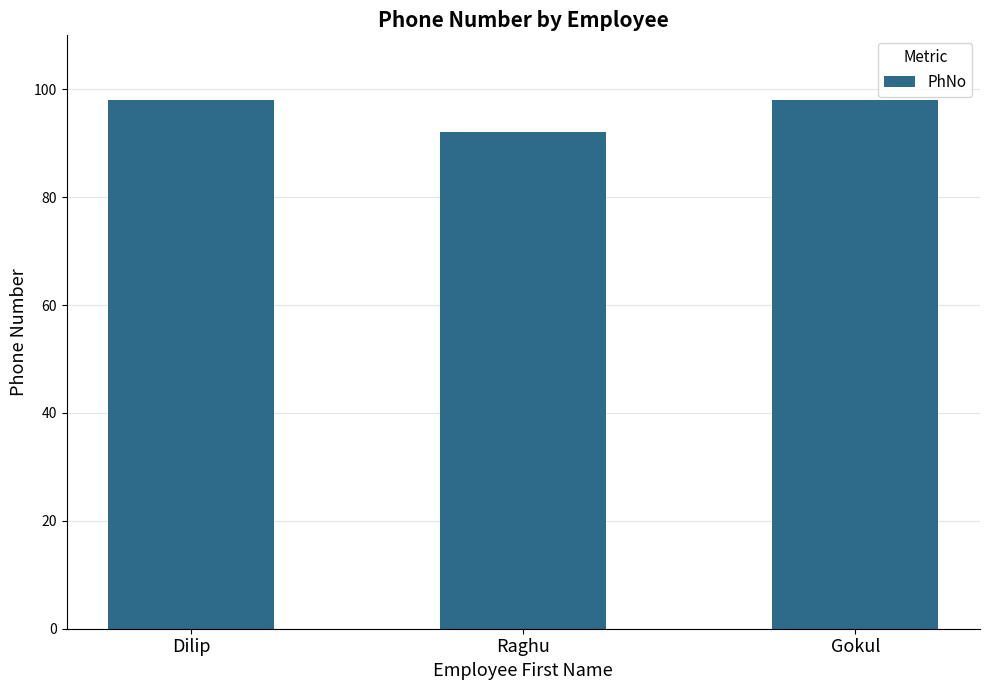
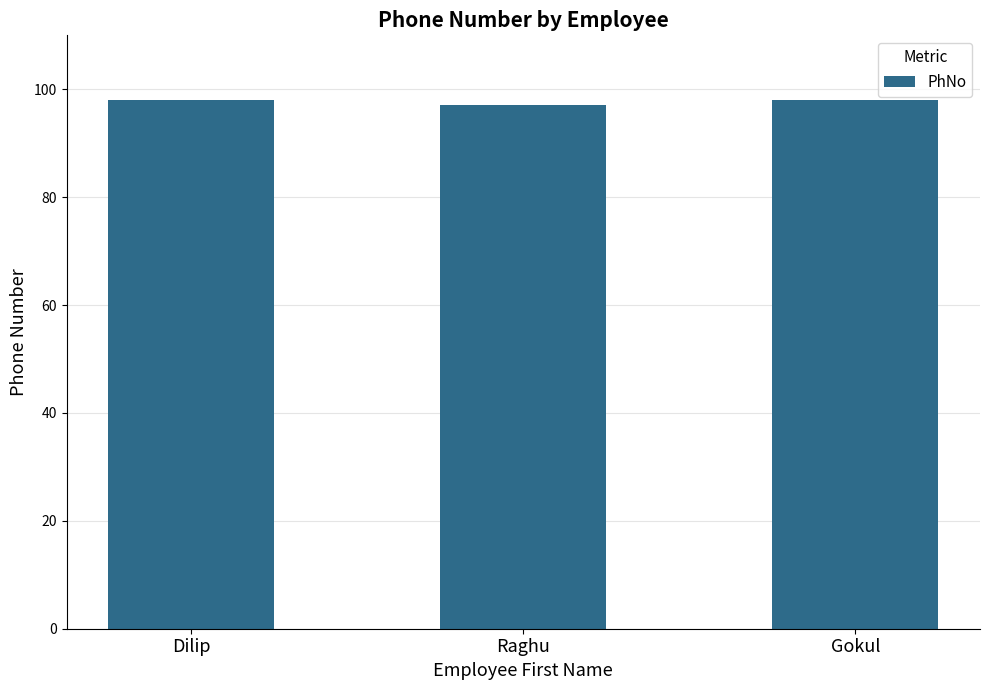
Raghu: 92 -> 97
